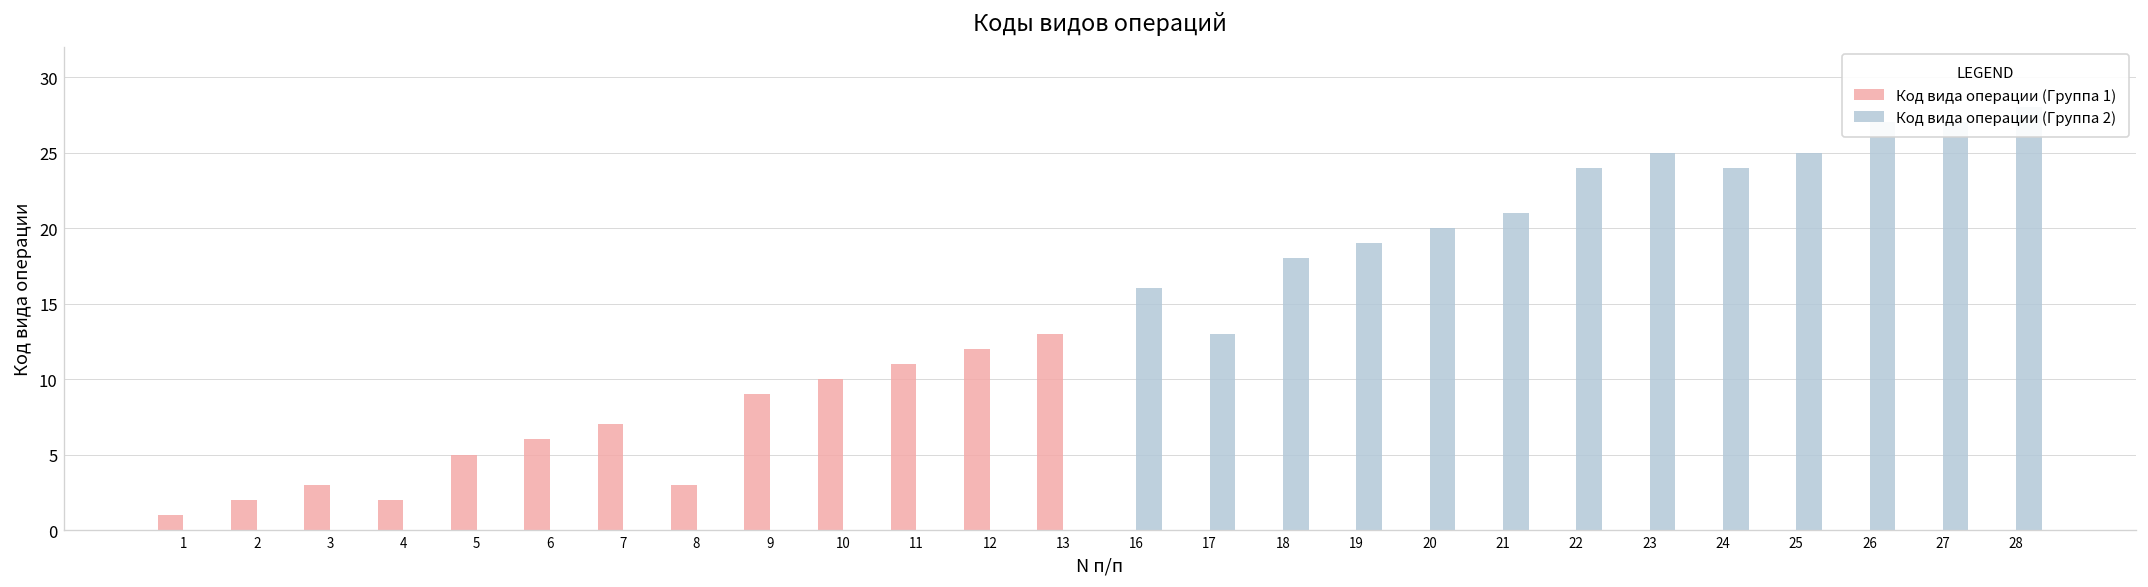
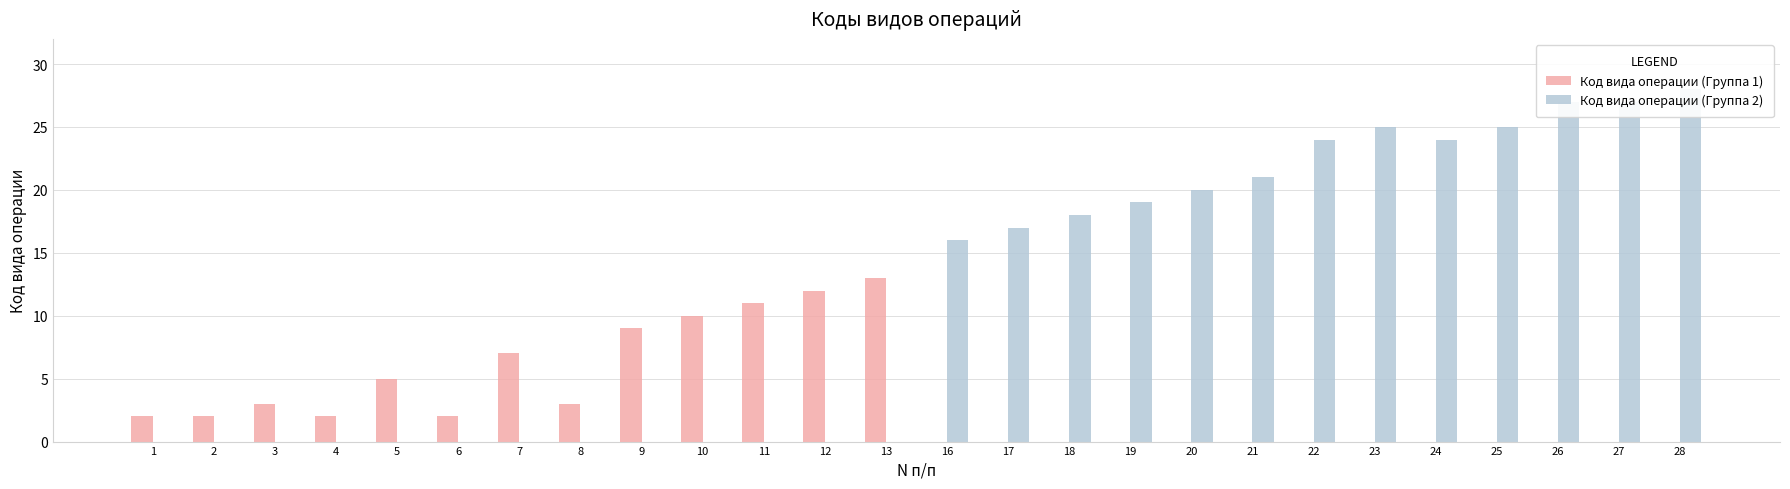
Код вида операции (Группа 1), 1: 1 -> 2
Код вида операции (Группа 1), 6: 6 -> 2
Код вида операции (Группа 2), 17: 13 -> 17
